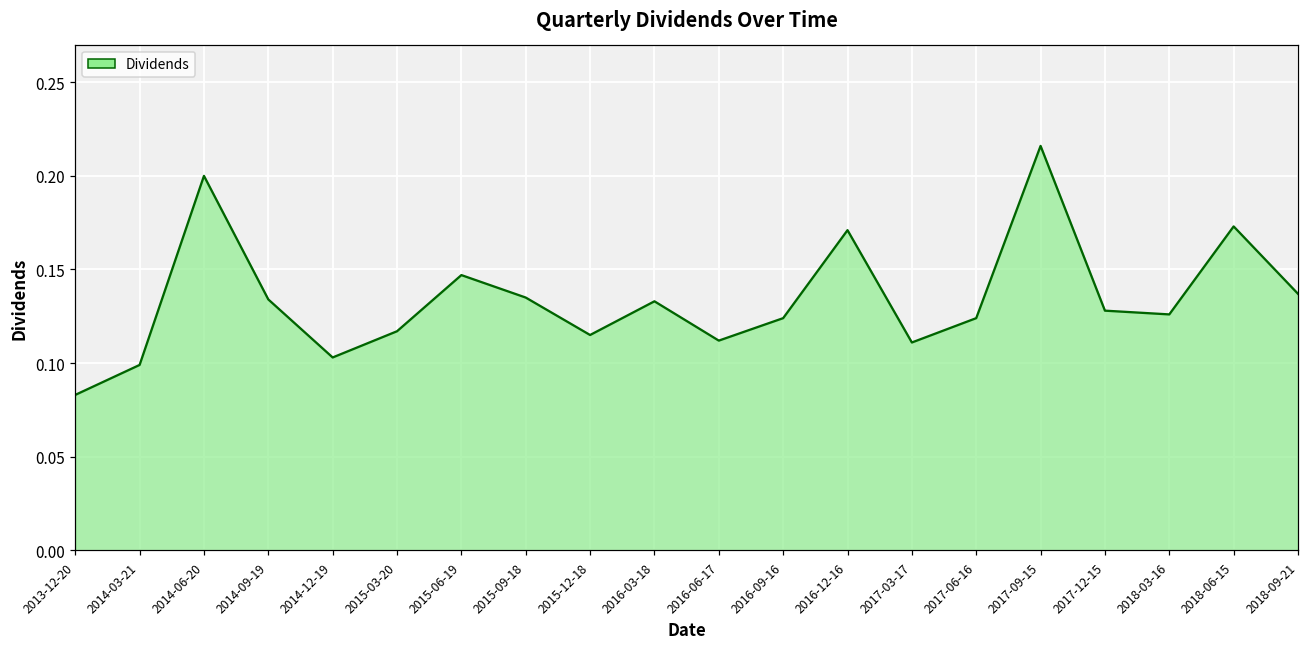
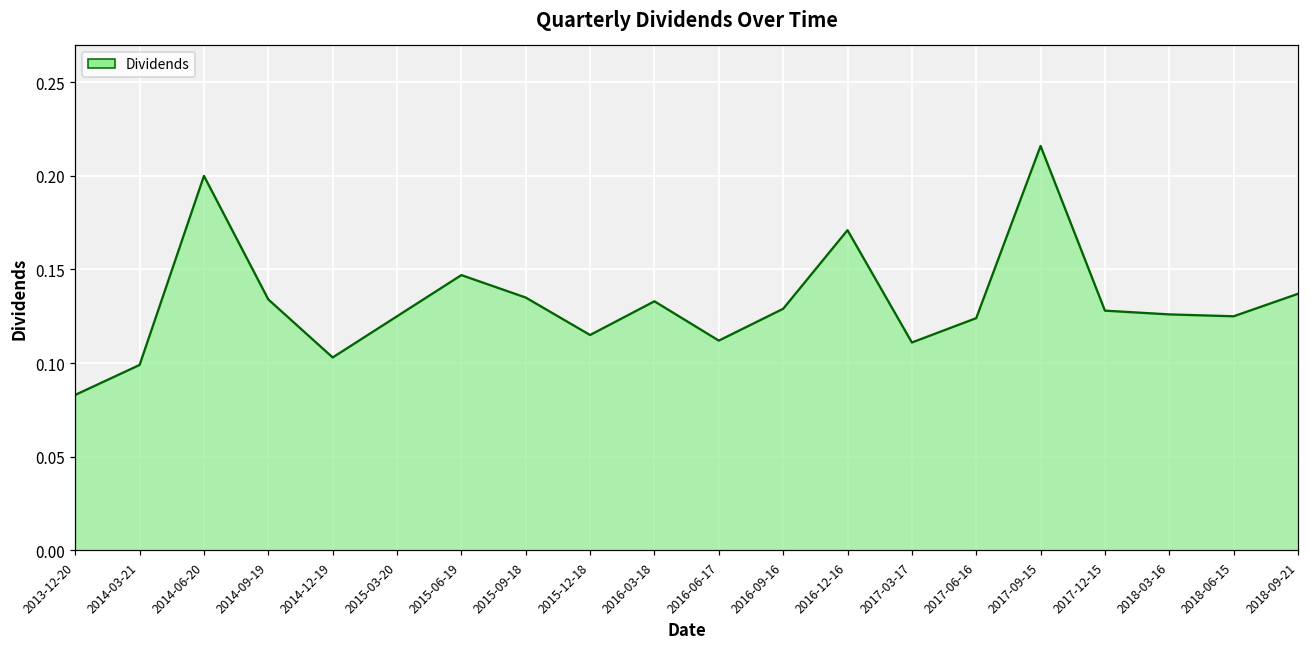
2015-03-20: 0.117 -> 0.125
2016-09-16: 0.124 -> 0.129
2018-06-15: 0.173 -> 0.125
